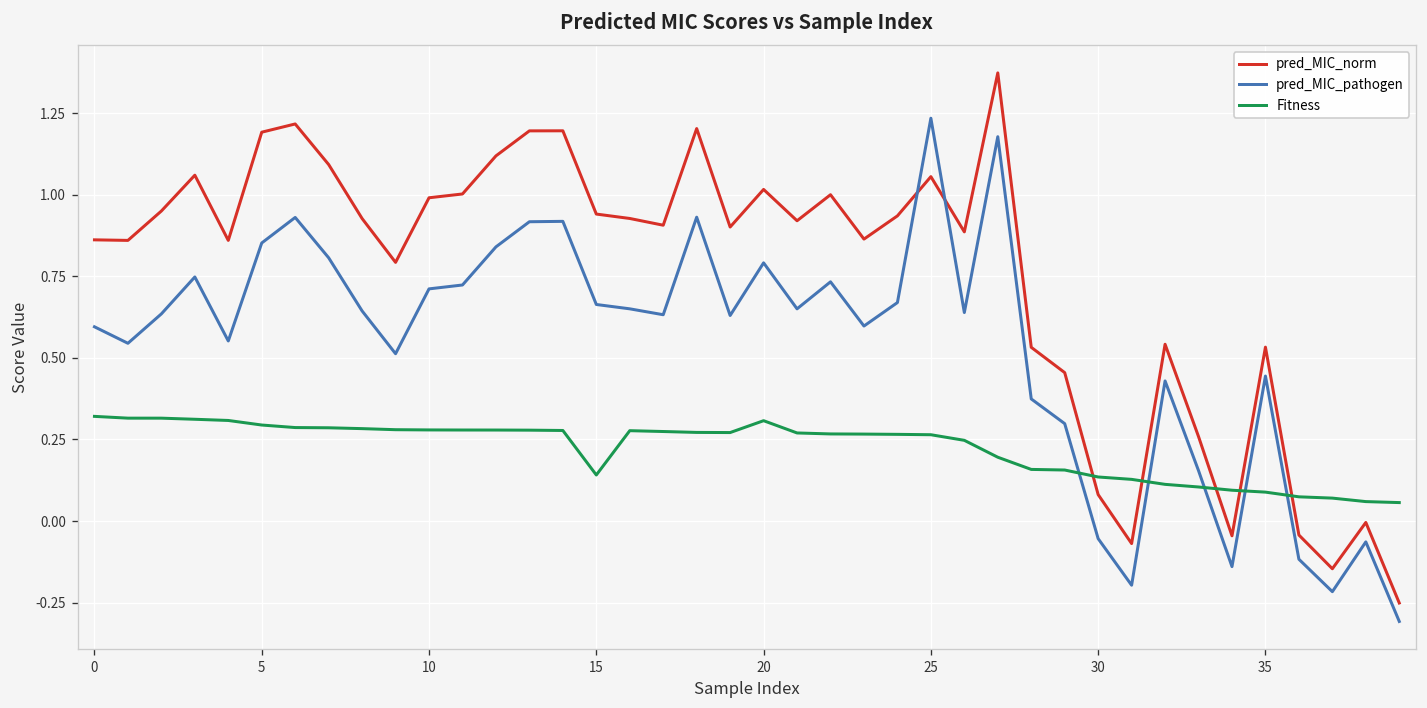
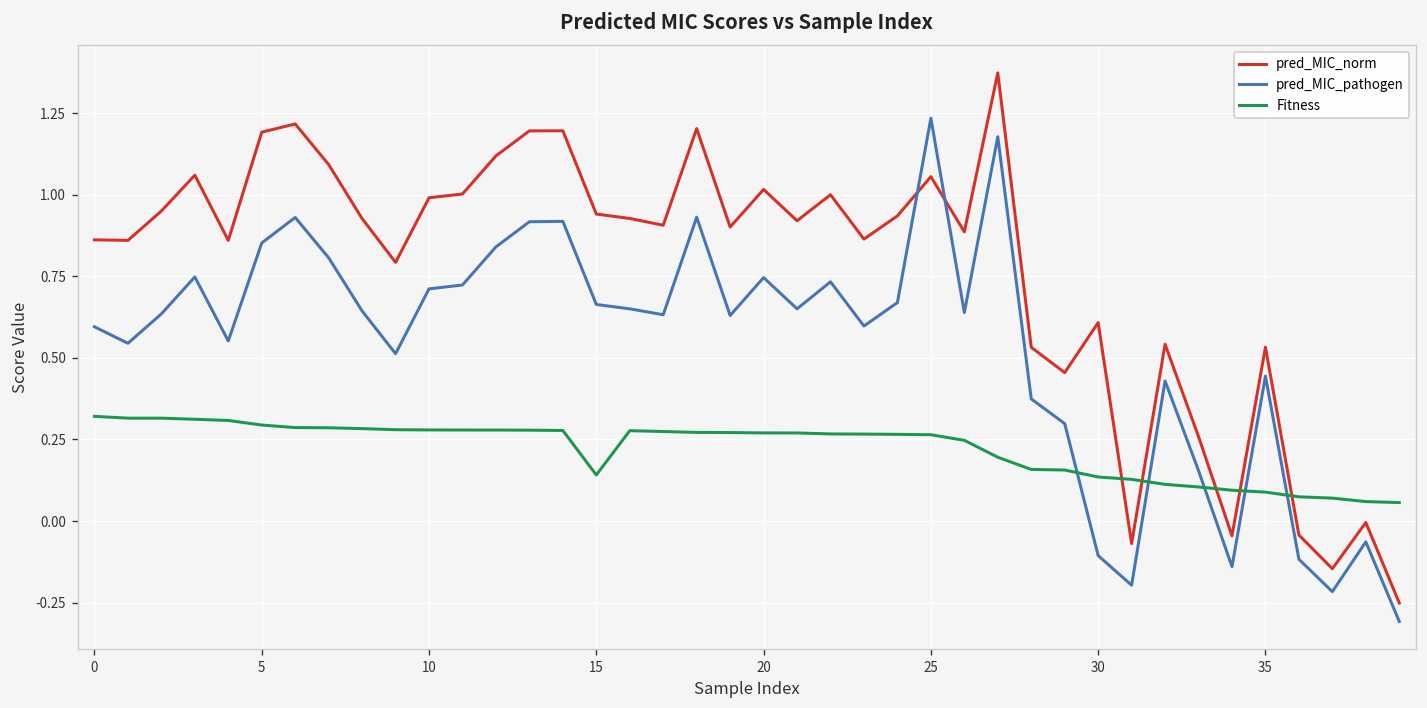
pred_MIC_pathogen, 20: 0.79 -> 0.75
Fitness, 20: 0.31 -> 0.27
pred_MIC_norm, 30: 0.08 -> 0.61
pred_MIC_pathogen, 30: -0.05 -> -0.11
